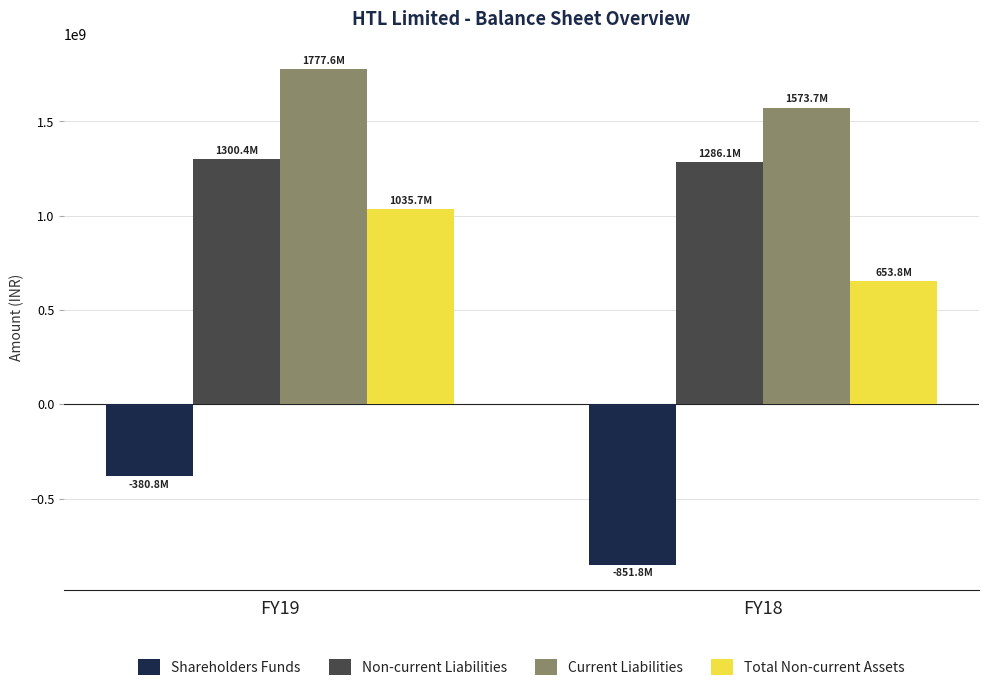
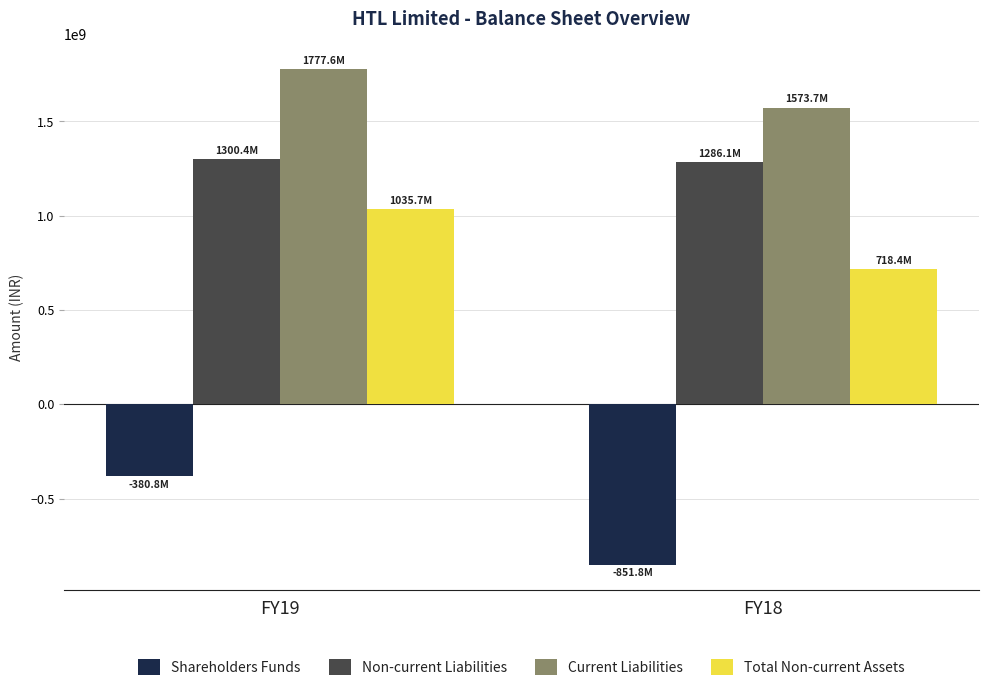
Total Non-current Assets, FY18: 653.8M -> 718.4M
